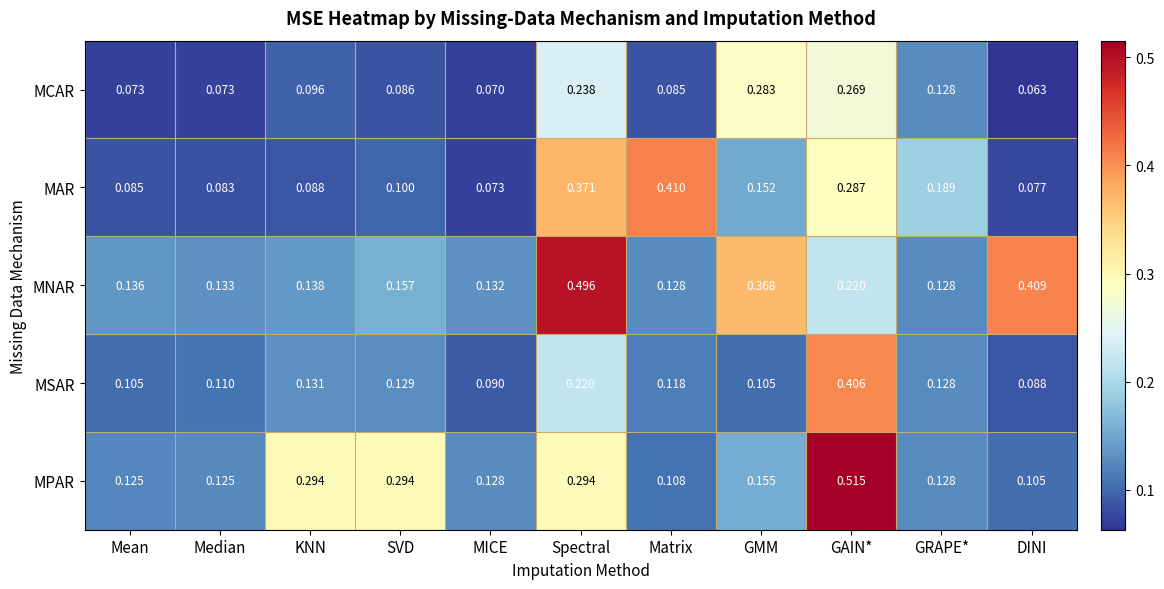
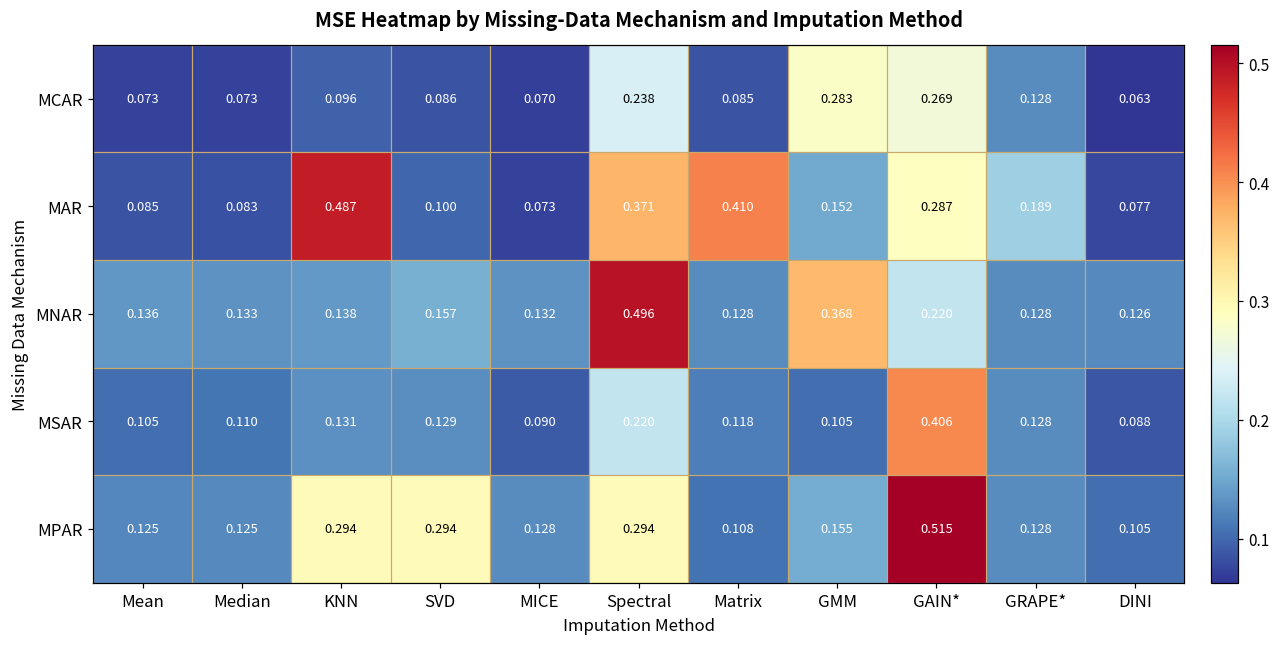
MAR, KNN: 0.088 -> 0.487
MNAR, DINI: 0.409 -> 0.126
